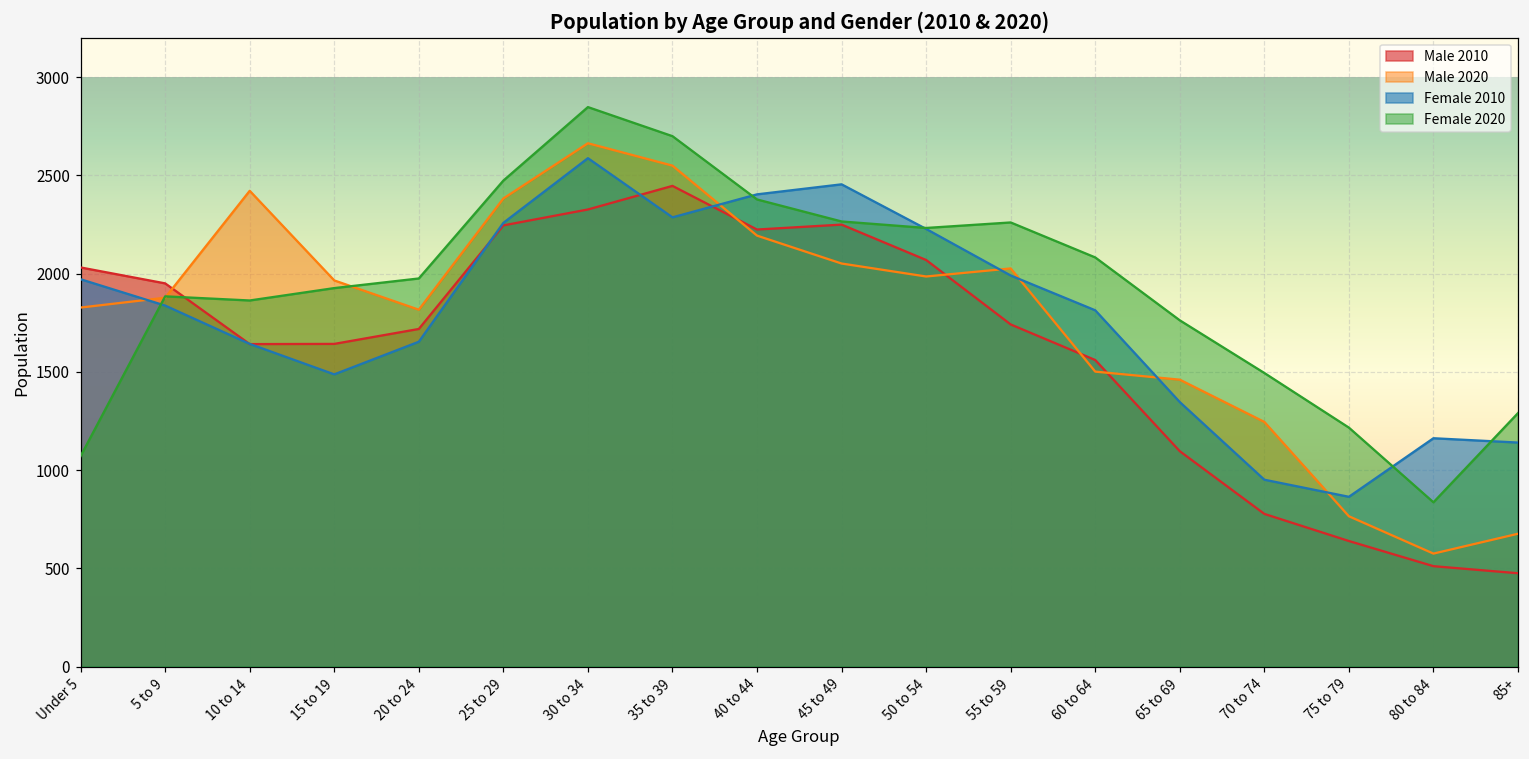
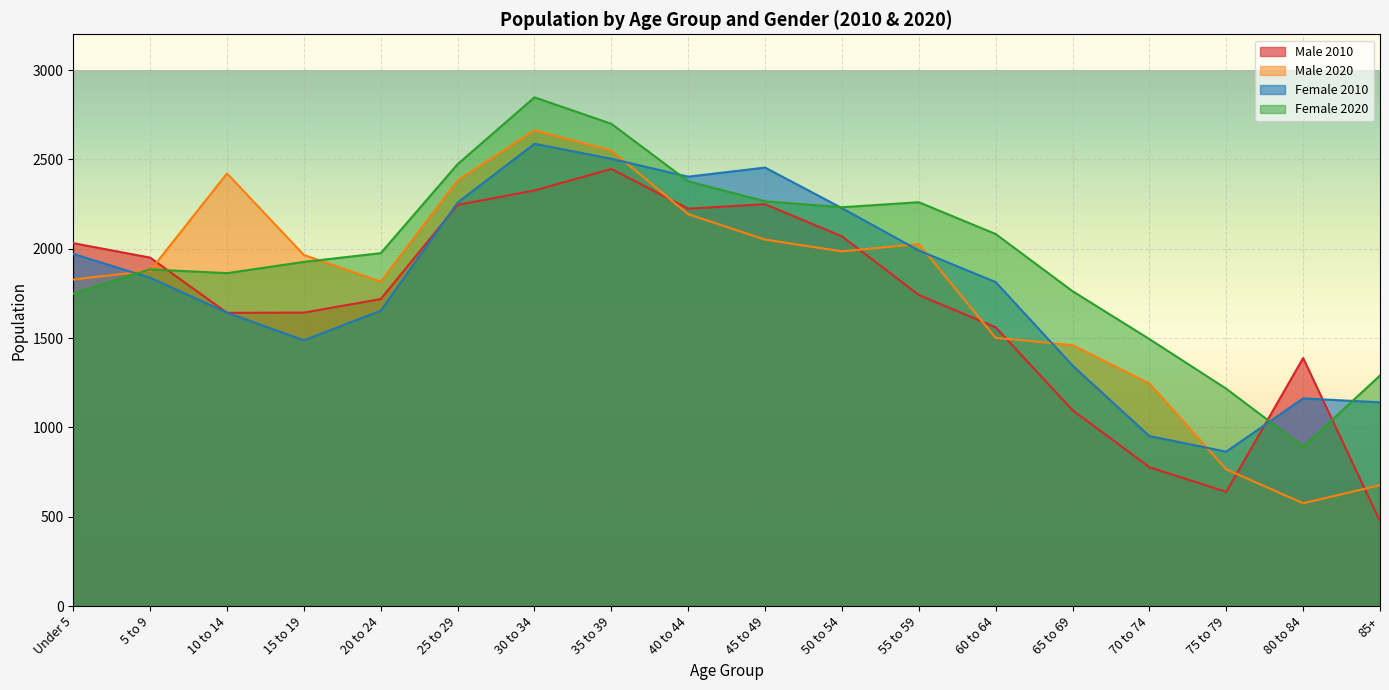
Female 2020, Under 5: 1070 -> 1750
Female 2010, 35 to 39: 2290 -> 2500
Male 2010, 80 to 84: 510 -> 1390
Female 2020, 80 to 84: 840 -> 890
